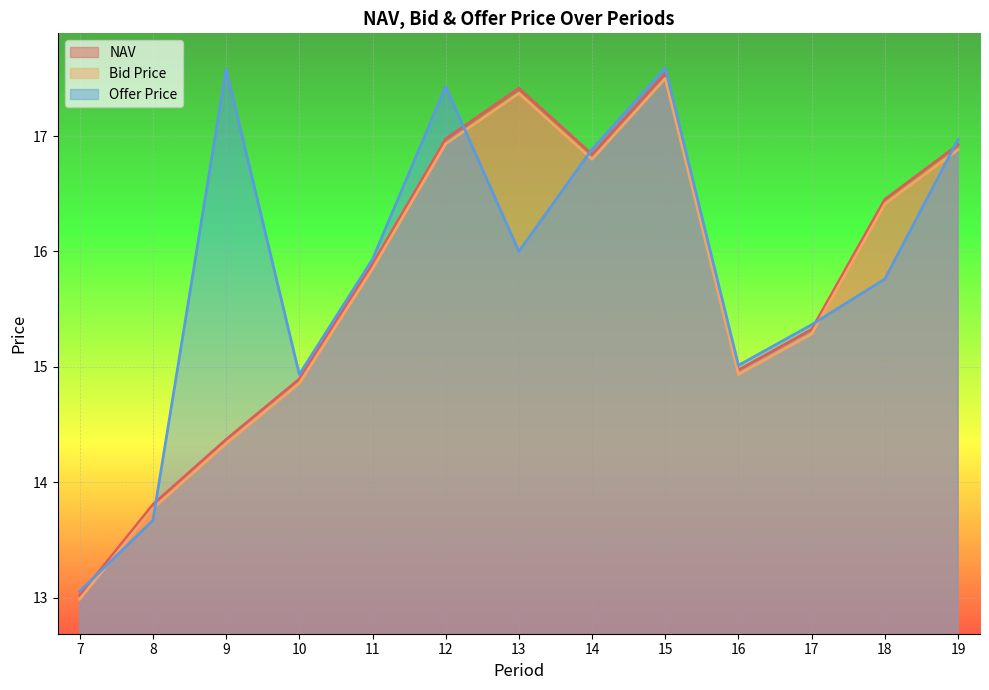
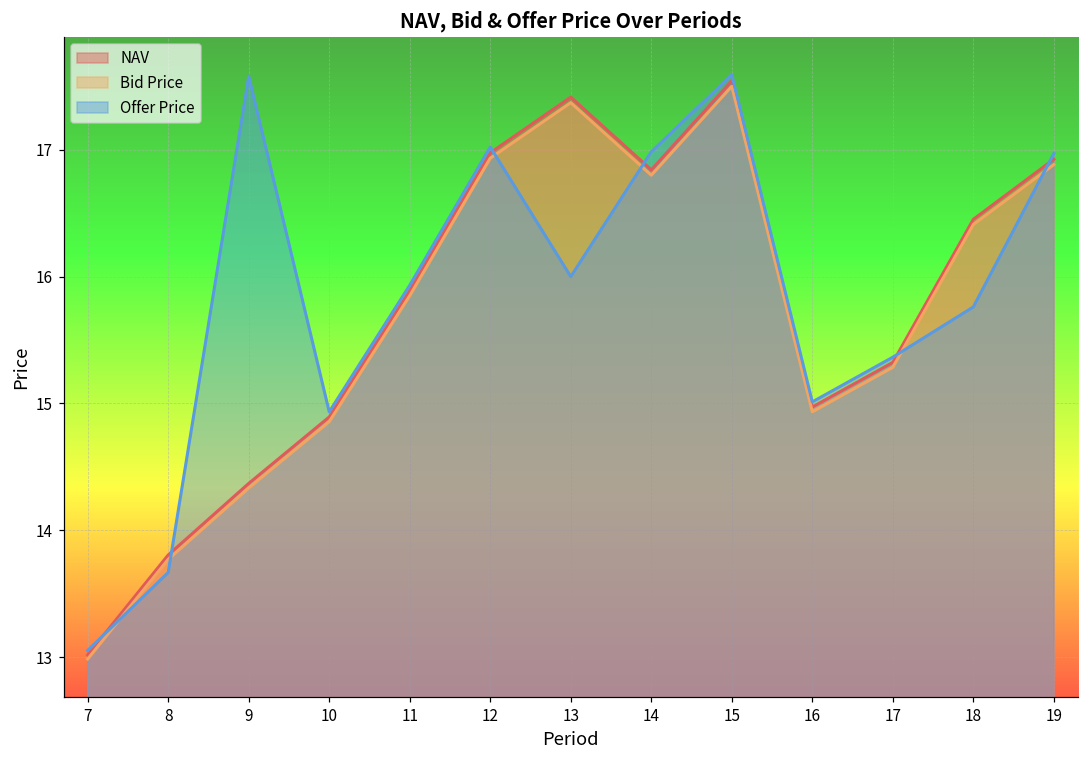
Offer Price, 12: 17.43 -> 17.02
Offer Price, 14: 16.89 -> 16.98
